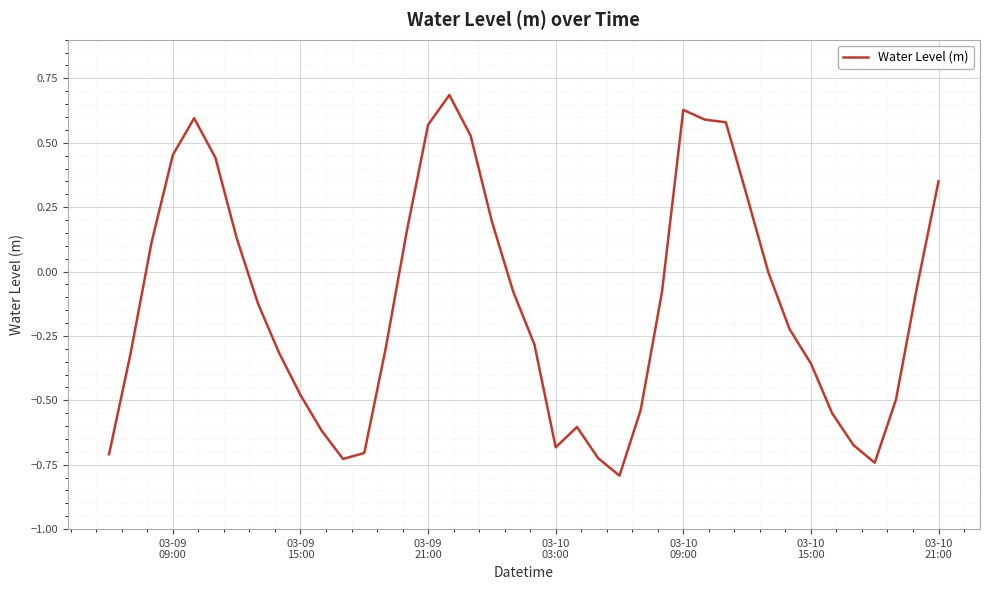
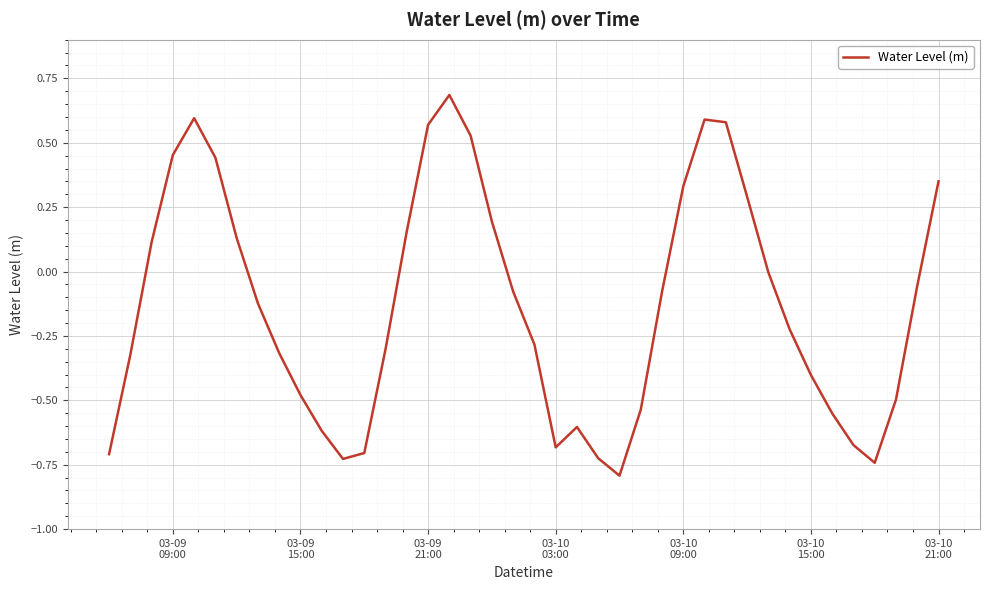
03-10 09:00: 0.63 -> 0.33
03-10 15:00: -0.36 -> -0.40
